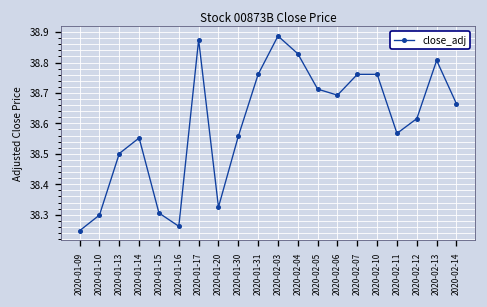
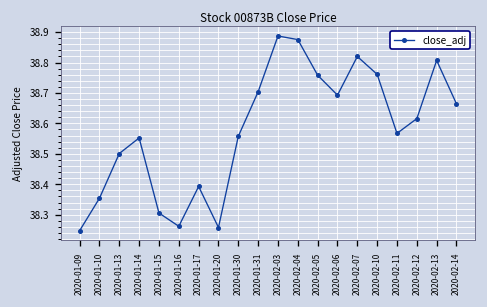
2020-01-10: 38.30 -> 38.35
2020-01-17: 38.87 -> 38.39
2020-01-20: 38.33 -> 38.26
2020-01-31: 38.76 -> 38.70
2020-02-04: 38.83 -> 38.88
2020-02-05: 38.71 -> 38.76
2020-02-07: 38.76 -> 38.82
